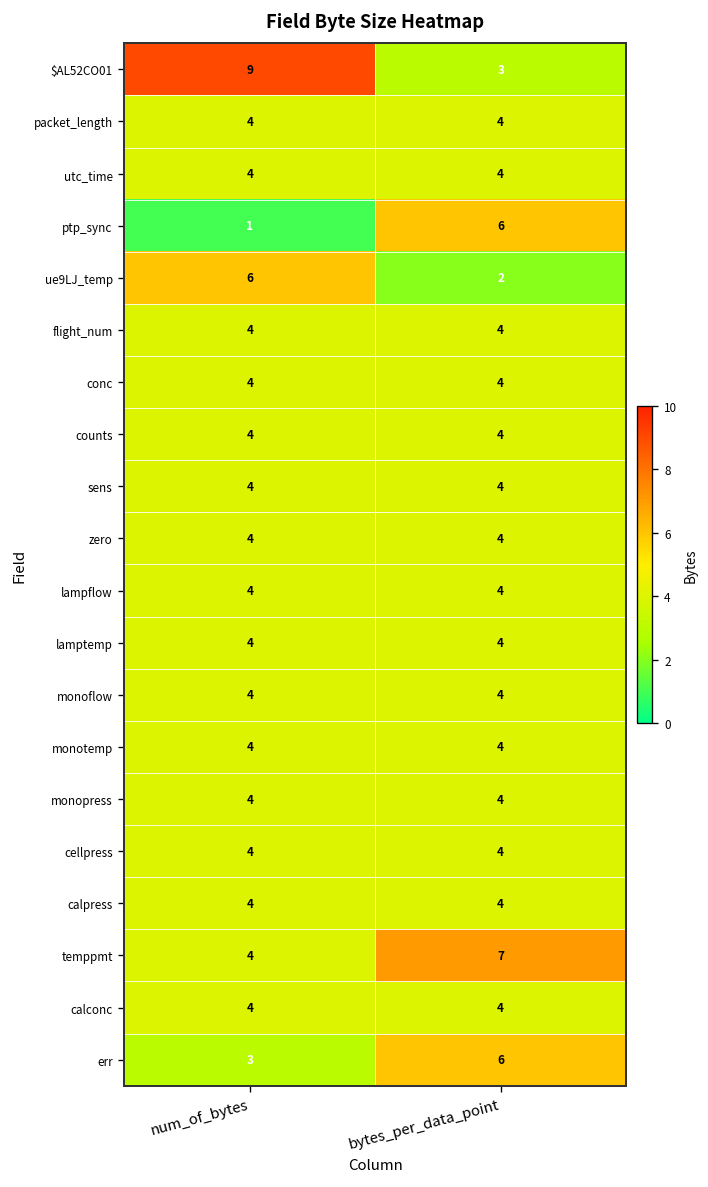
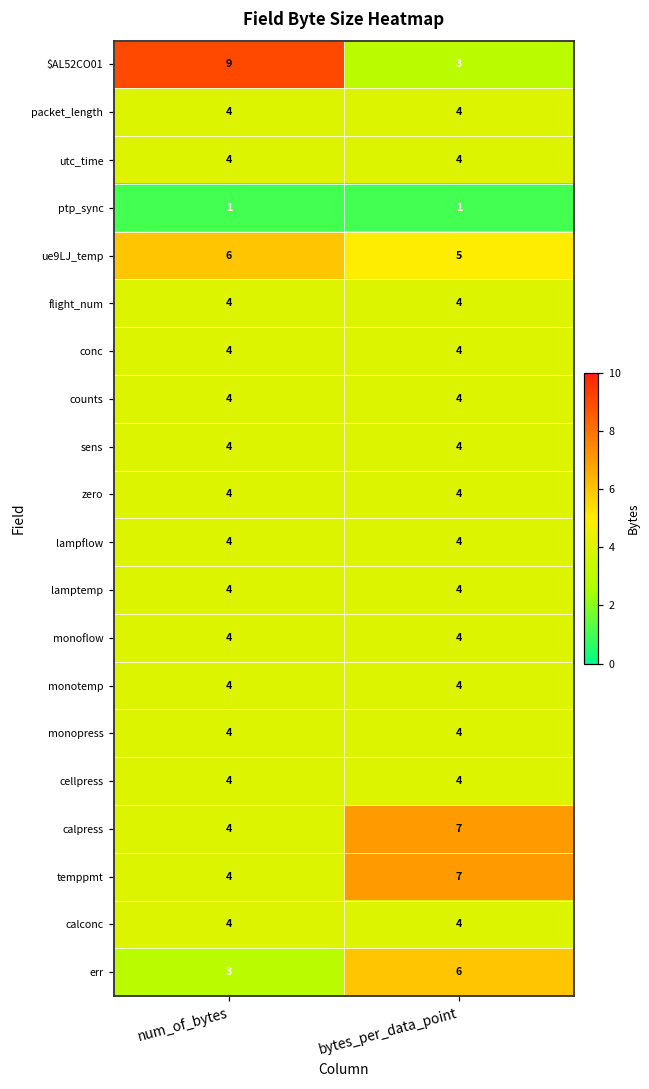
ptp_sync, bytes_per_data_point: 6 -> 1
ue9LJ_temp, bytes_per_data_point: 2 -> 5
calpress, bytes_per_data_point: 4 -> 7
